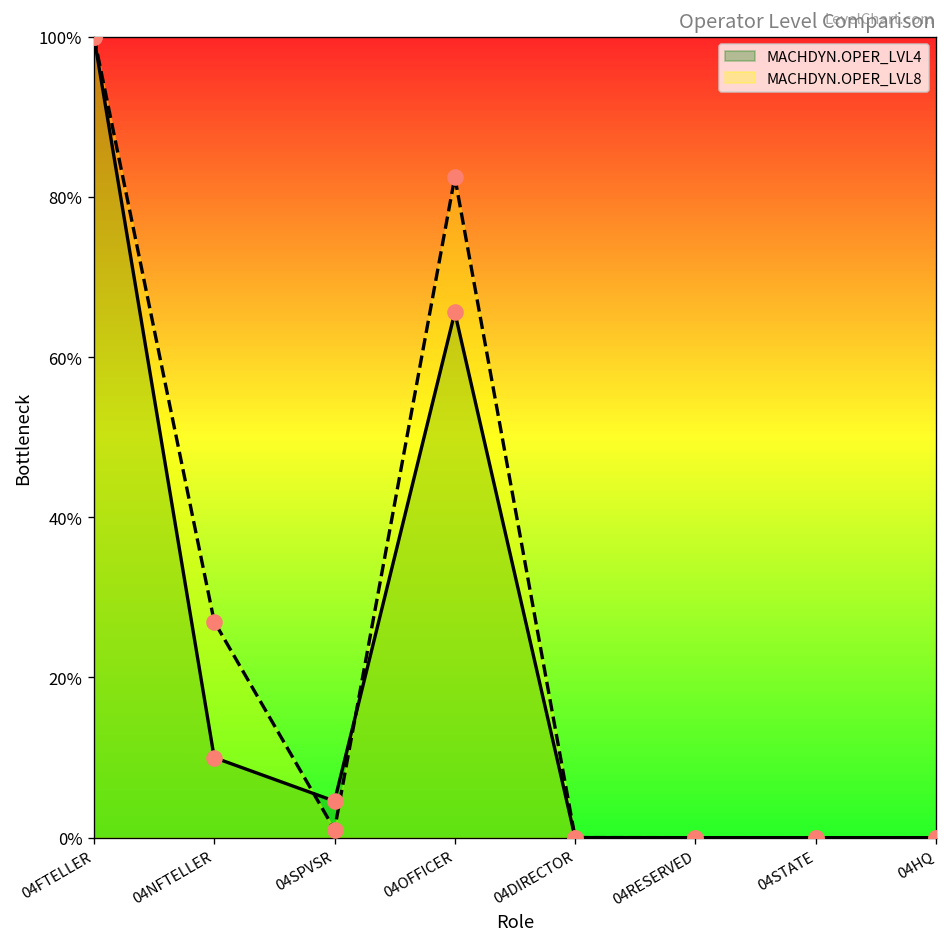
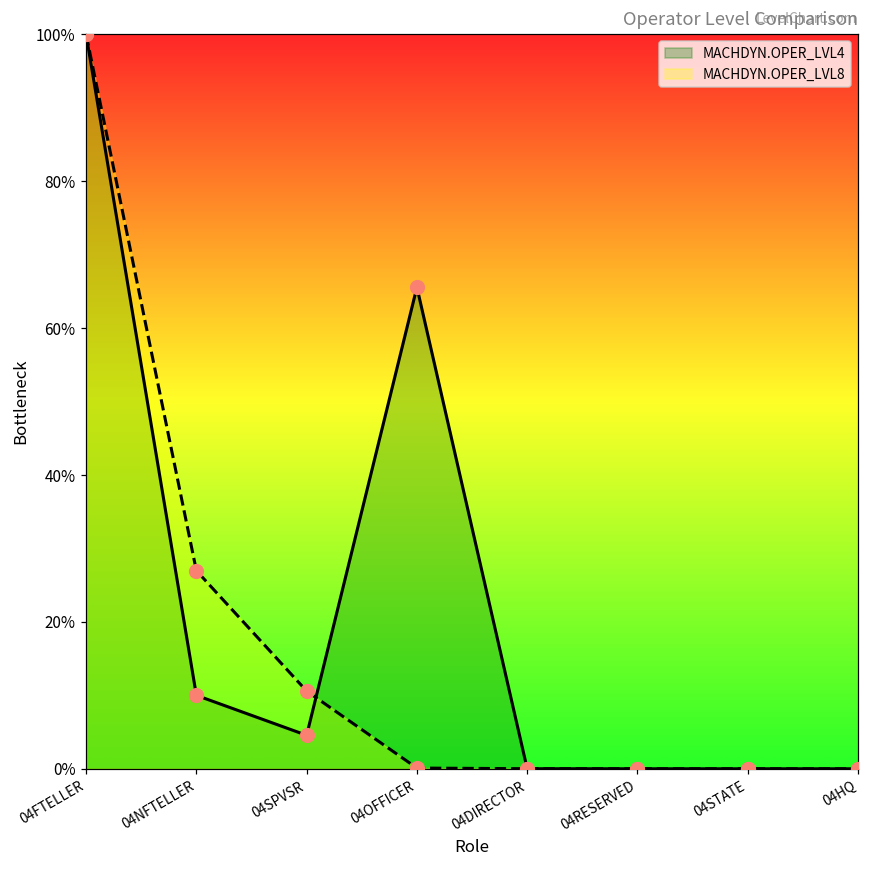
MACHDYN.OPER_LVL8, 04SPVSR: 1% -> 11%
MACHDYN.OPER_LVL8, 04OFFICER: 82% -> 0%
